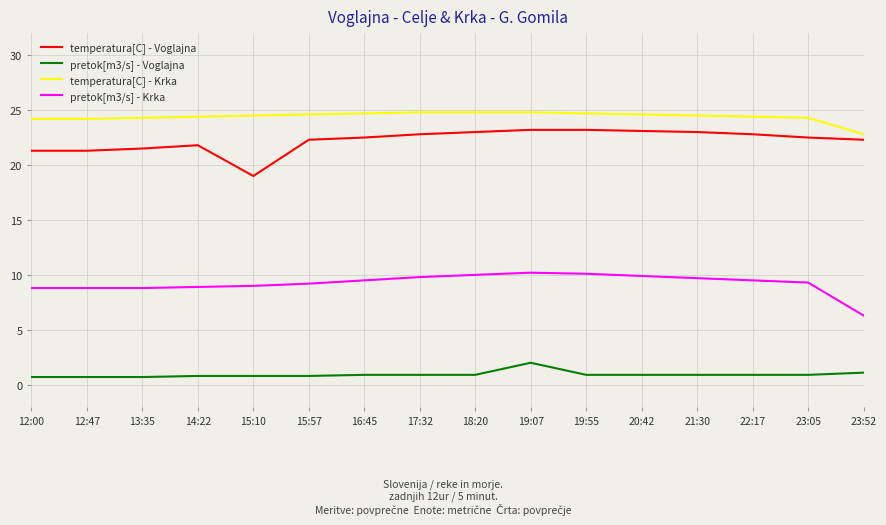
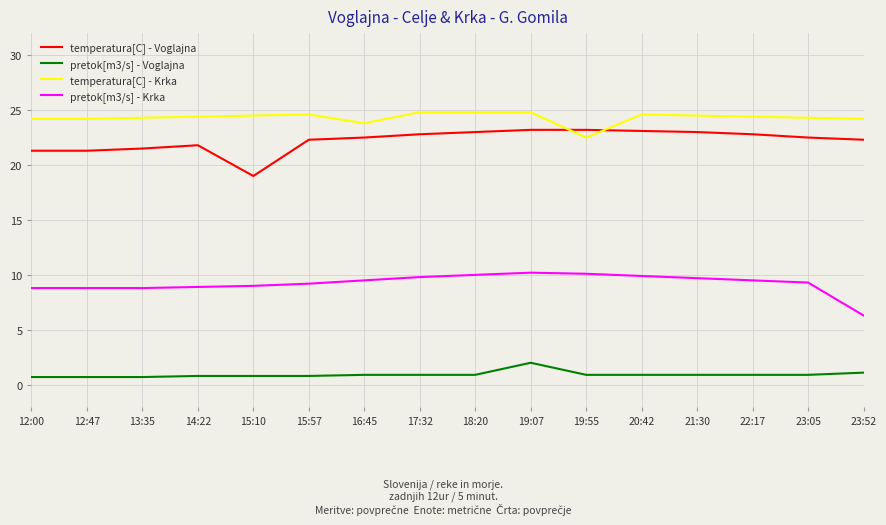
temperatura[C] - Krka, 16:45: 24.7 -> 23.8
temperatura[C] - Krka, 19:55: 24.7 -> 22.5
temperatura[C] - Krka, 23:52: 22.8 -> 24.2
